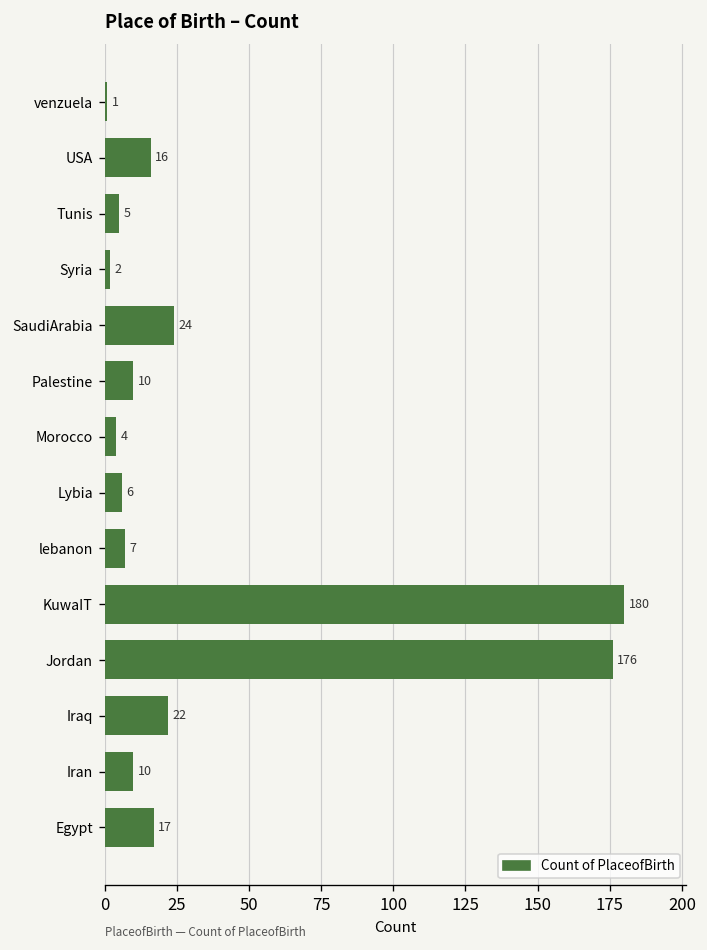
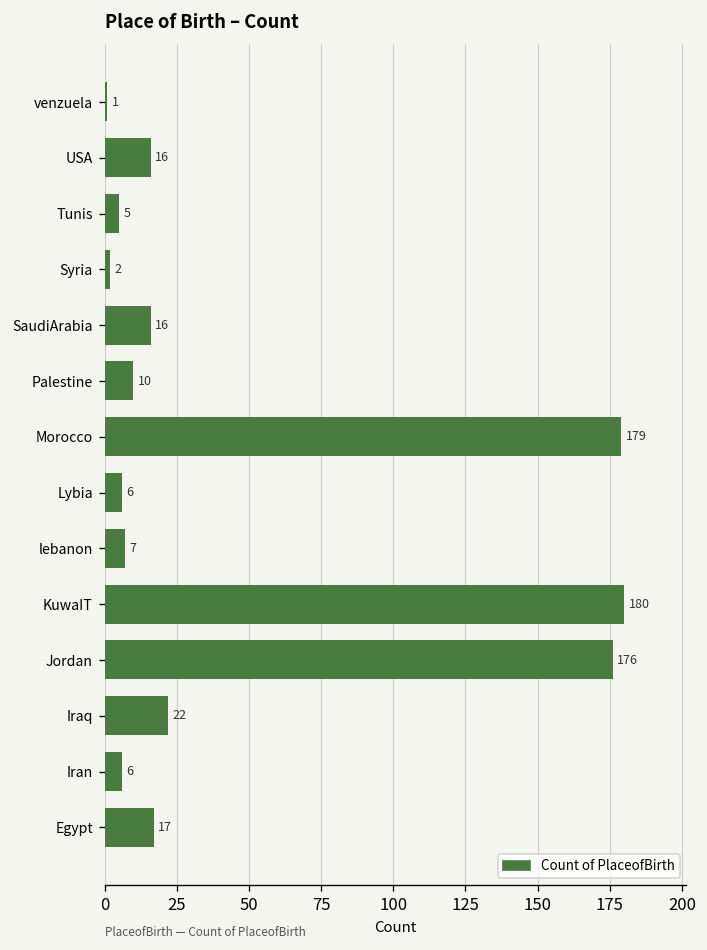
SaudiArabia: 24 -> 16
Morocco: 4 -> 179
Iran: 10 -> 6
